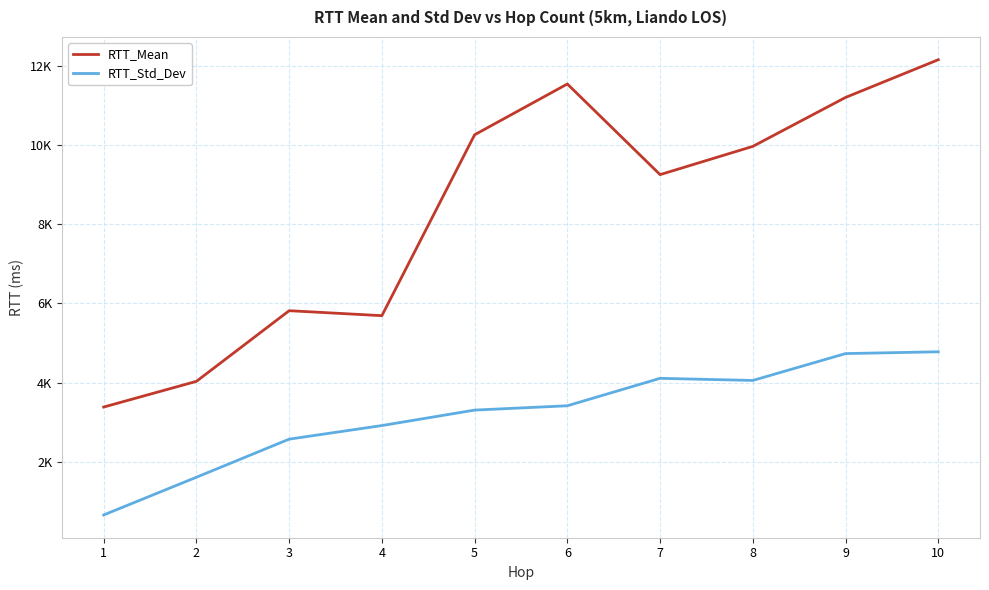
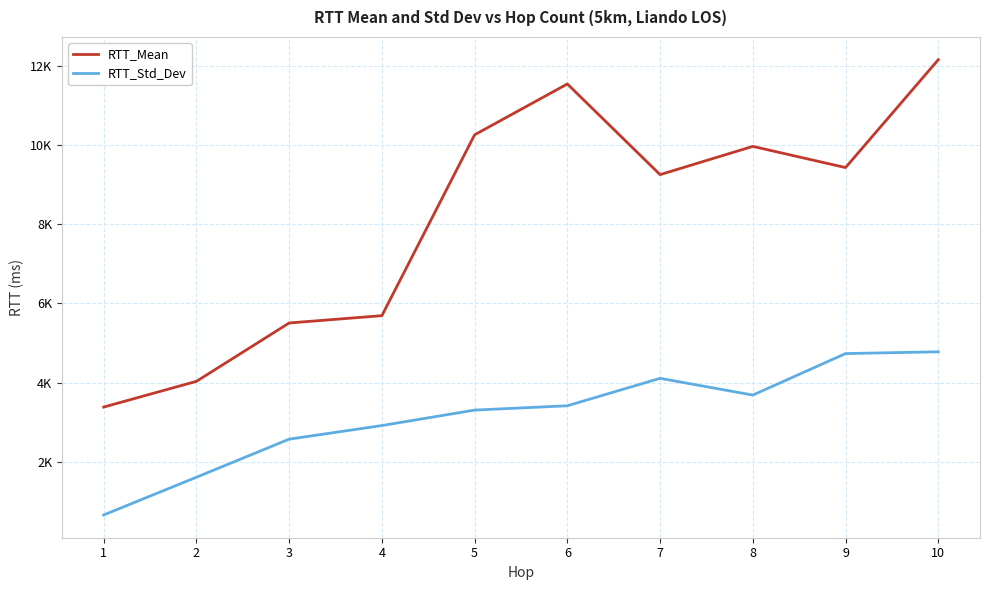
RTT_Mean, 3: 5800 -> 5500
RTT_Std_Dev, 8: 4100 -> 3700
RTT_Mean, 9: 11200 -> 9400
